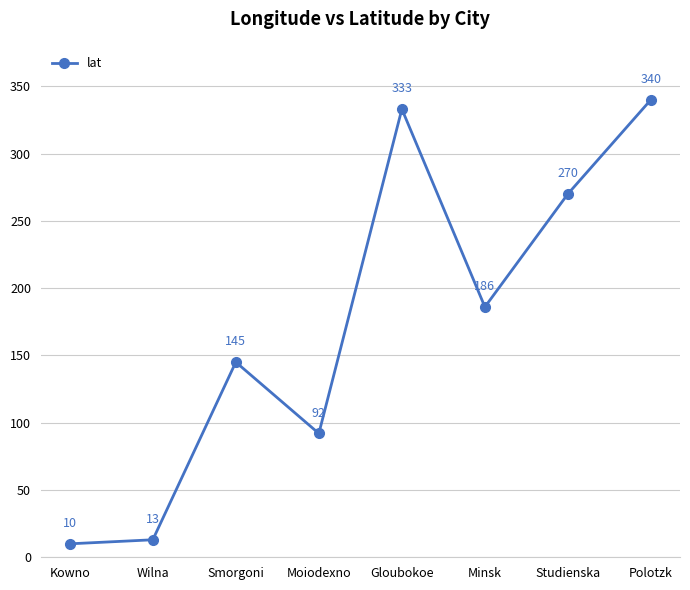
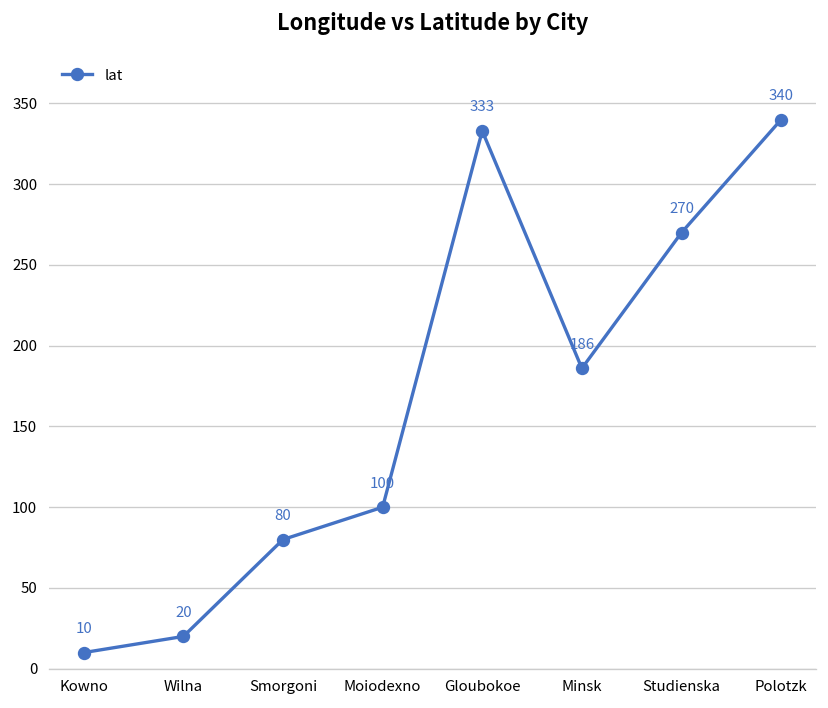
Wilna: 13 -> 20
Smorgoni: 145 -> 80
Moiodexno: 92 -> 100
